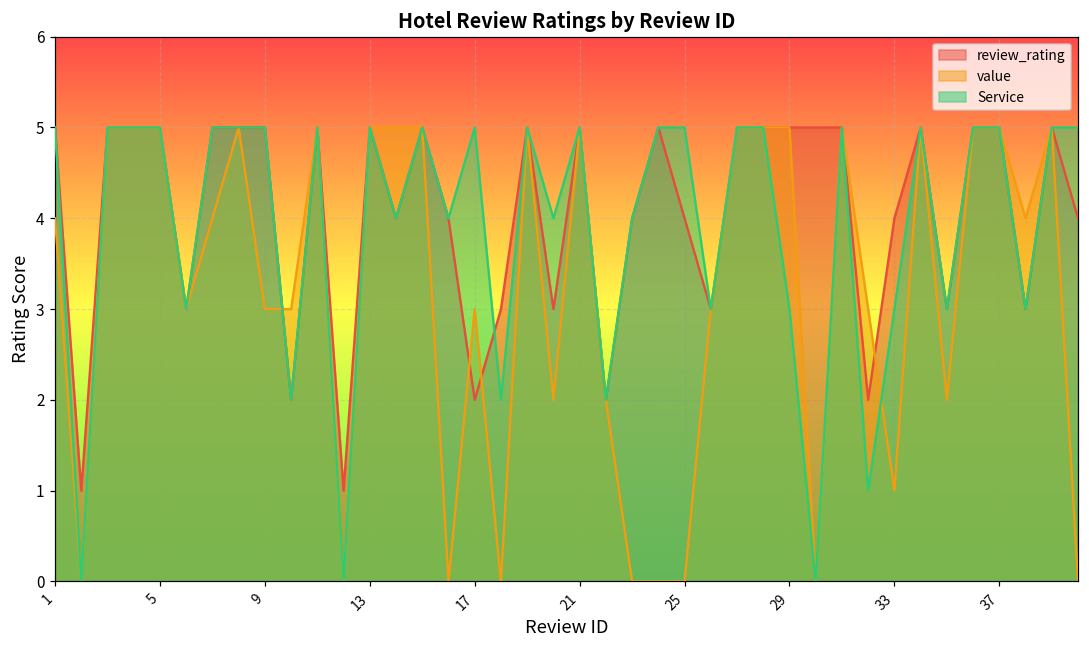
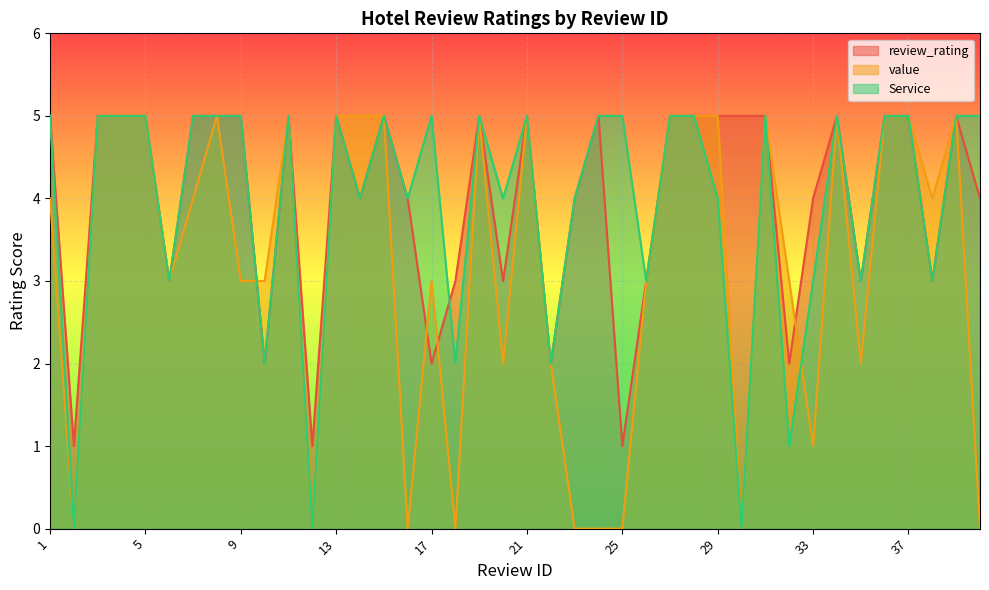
review_rating, 25: 4 -> 1
Service, 29: 3 -> 4
